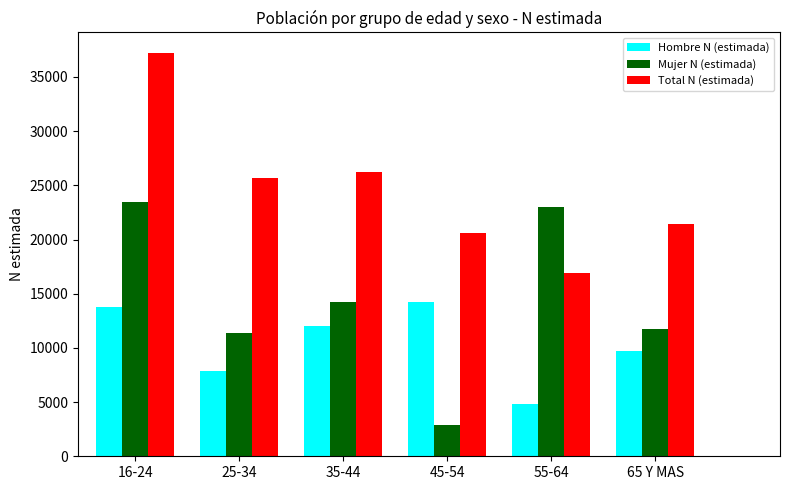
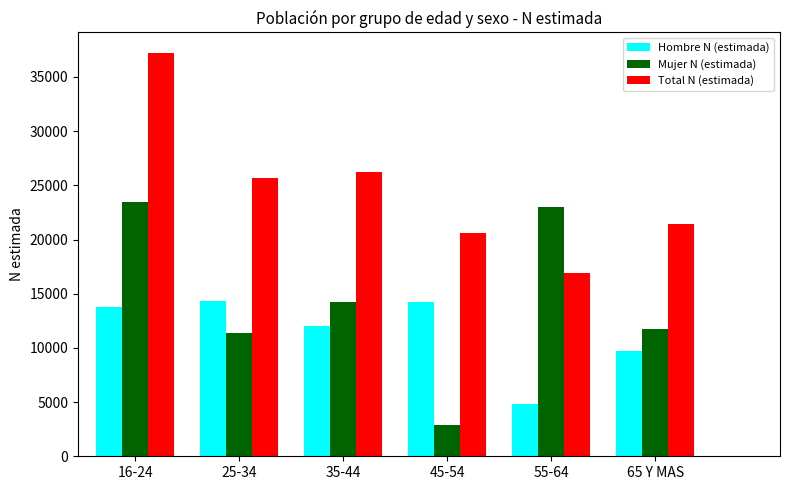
Hombre N (estimada), 25-34: 7800 -> 14300
